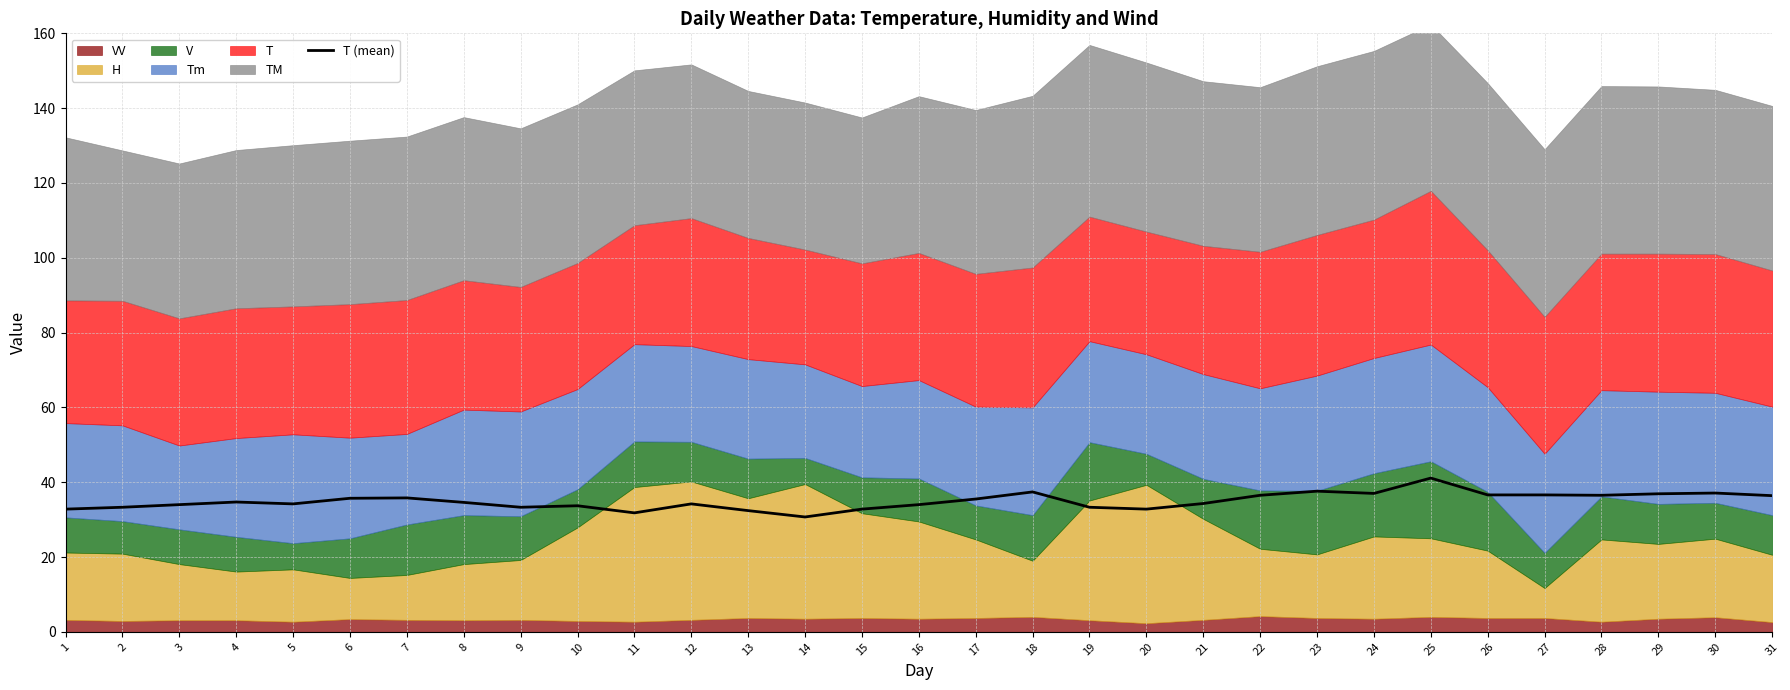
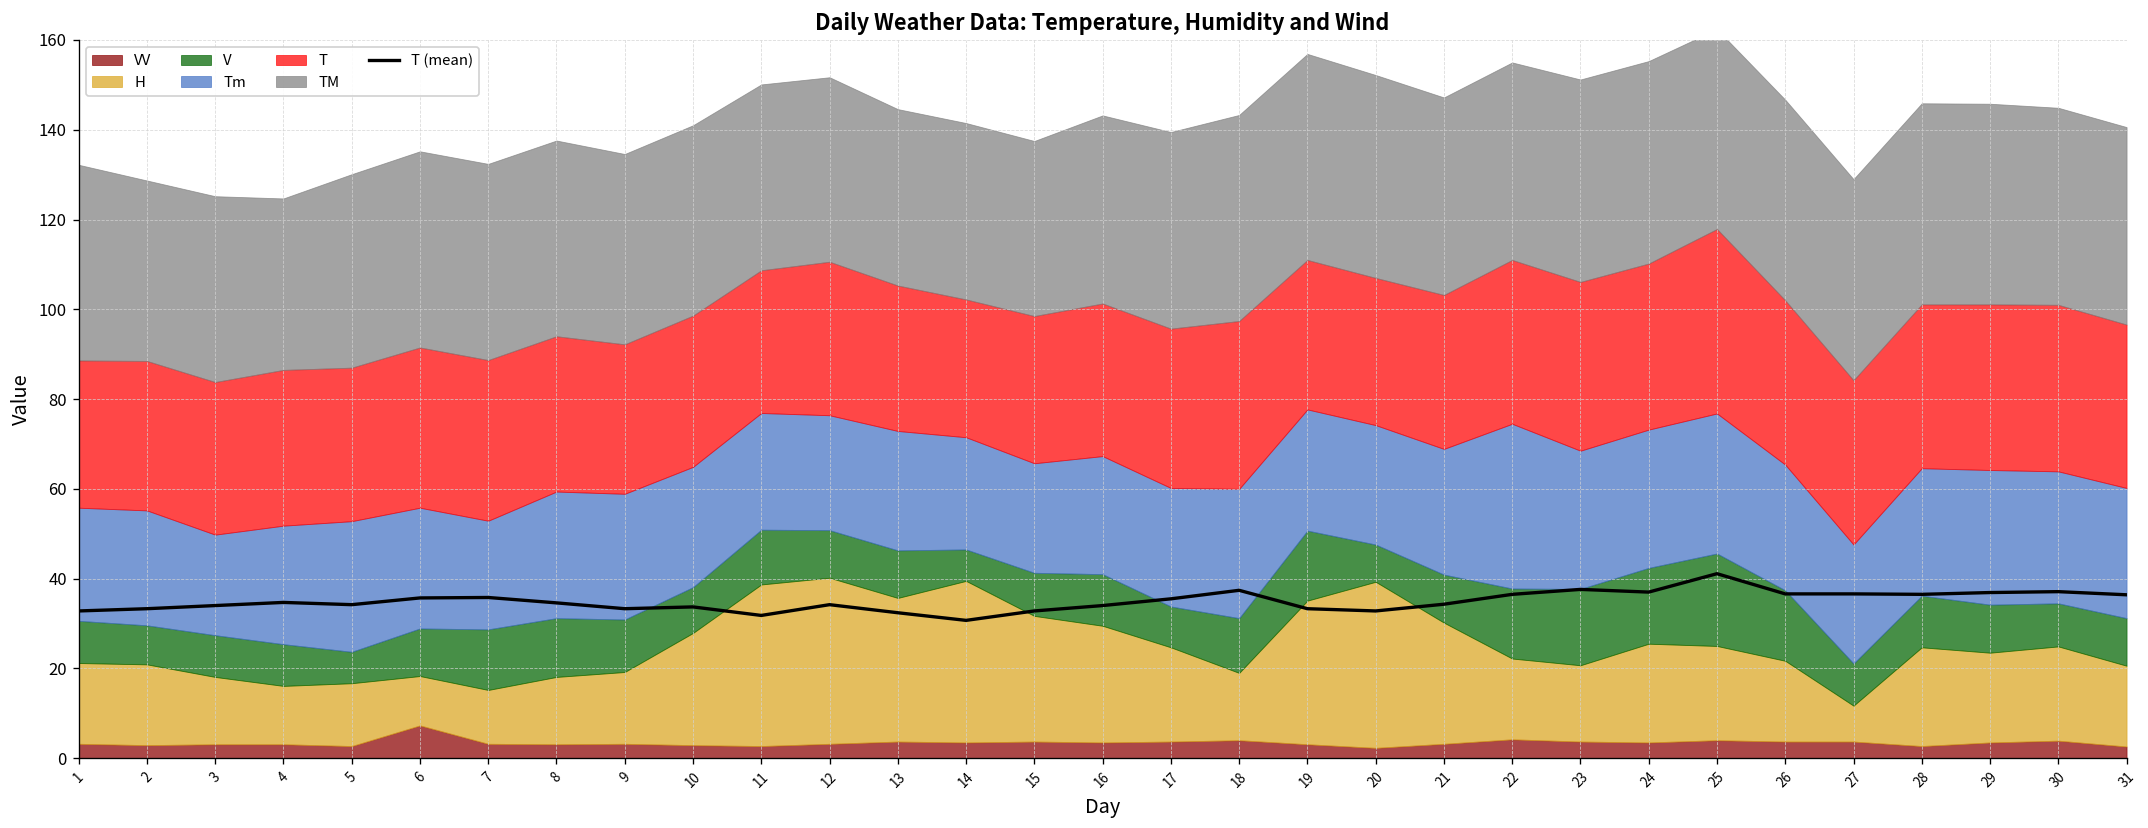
TM, 4: 42 -> 38
VV, 6: 3 -> 7
Tm, 22: 27 -> 37
